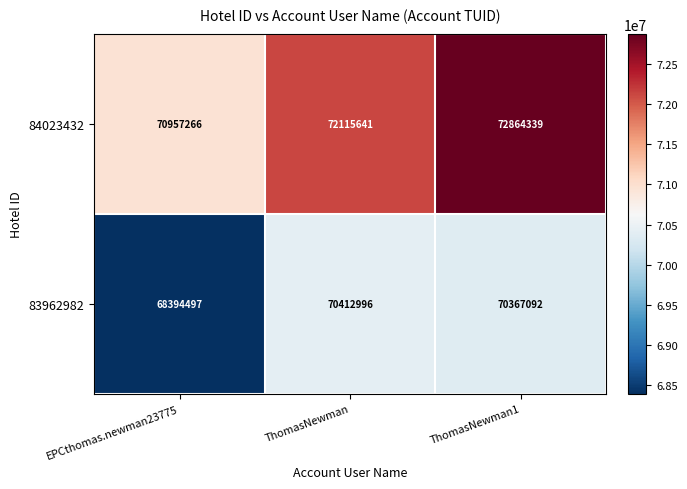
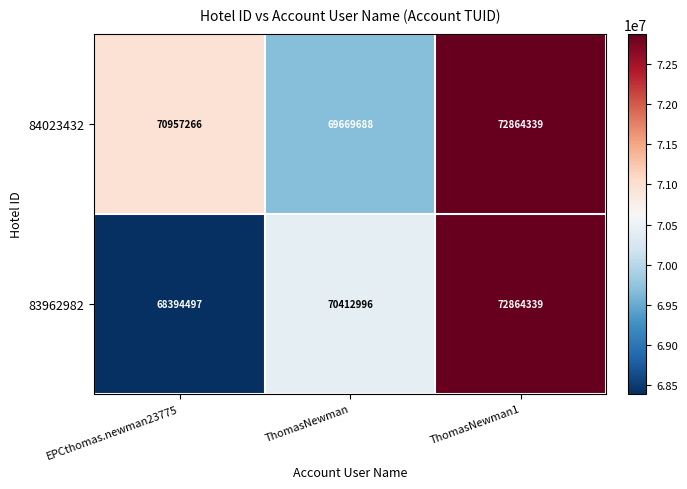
84023432, ThomasNewman: 72115641 -> 69669688
83962982, ThomasNewman1: 70367092 -> 72864339
